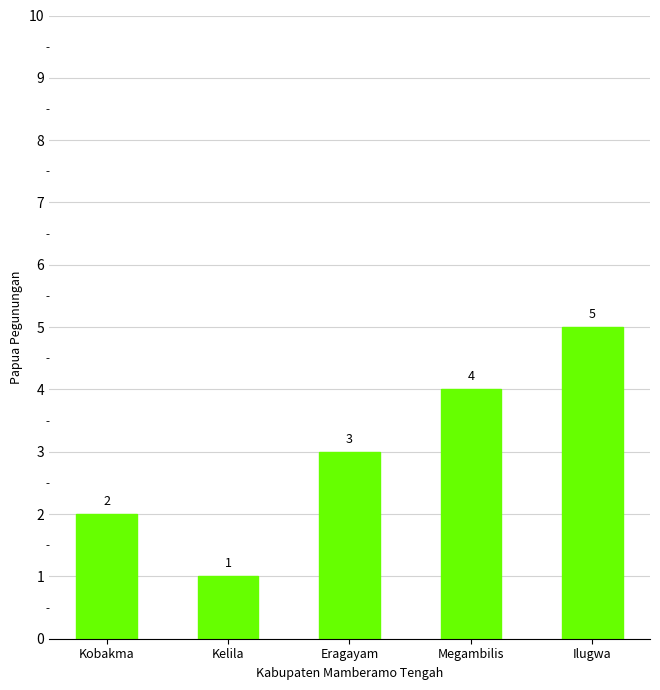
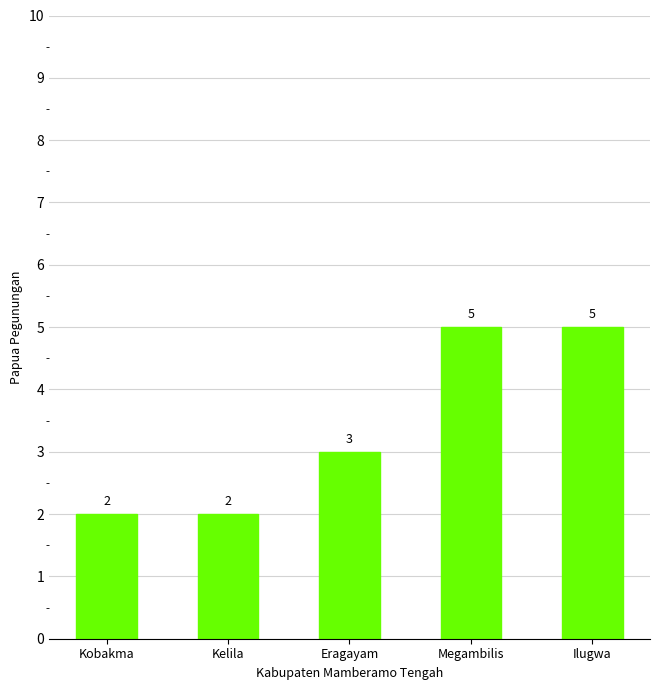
Kelila: 1 -> 2
Megambilis: 4 -> 5
